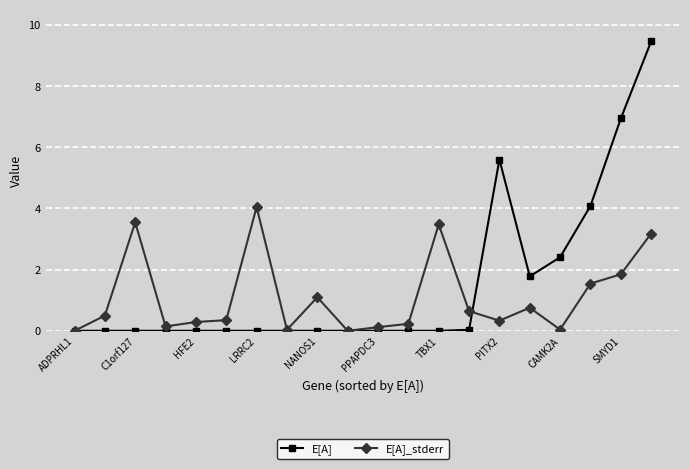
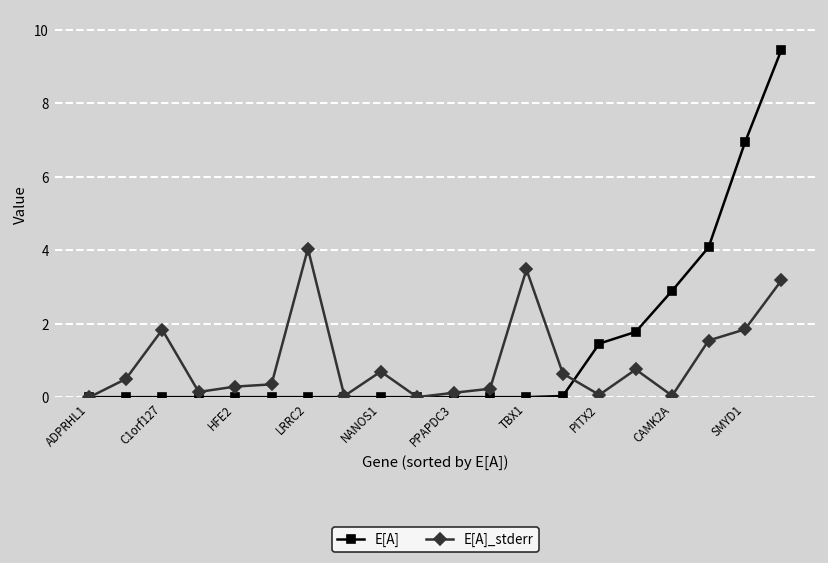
E[A]_stderr, C1orf127: 3.5 -> 1.8
E[A]_stderr, NANOS1: 1.1 -> 0.7
E[A], PITX2: 5.6 -> 1.5
E[A]_stderr, PITX2: 0.3 -> 0.1
E[A], CAMK2A: 2.4 -> 2.9
